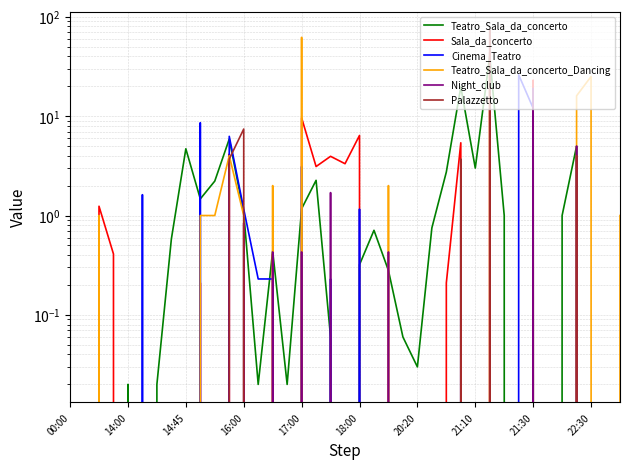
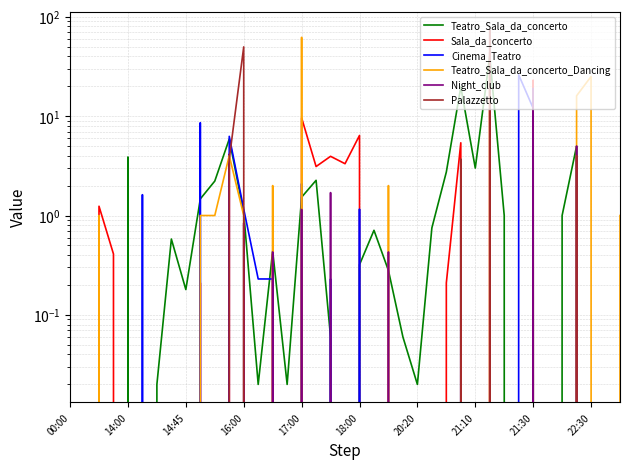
Teatro_Sala_da_concerto, 14:00: 0.02 -> 3.9
Teatro_Sala_da_concerto, 14:45: 5 -> 0.18
Palazzetto, 16:00: 7 -> 50
Teatro_Sala_da_concerto, 17:00: 1.2 -> 1.5
Cinema_Teatro, 17:00: 3.1 -> 2.1
Night_club, 17:00: 0.43 -> 1.2
Teatro_Sala_da_concerto, 20:20: 0.03 -> 0.02
